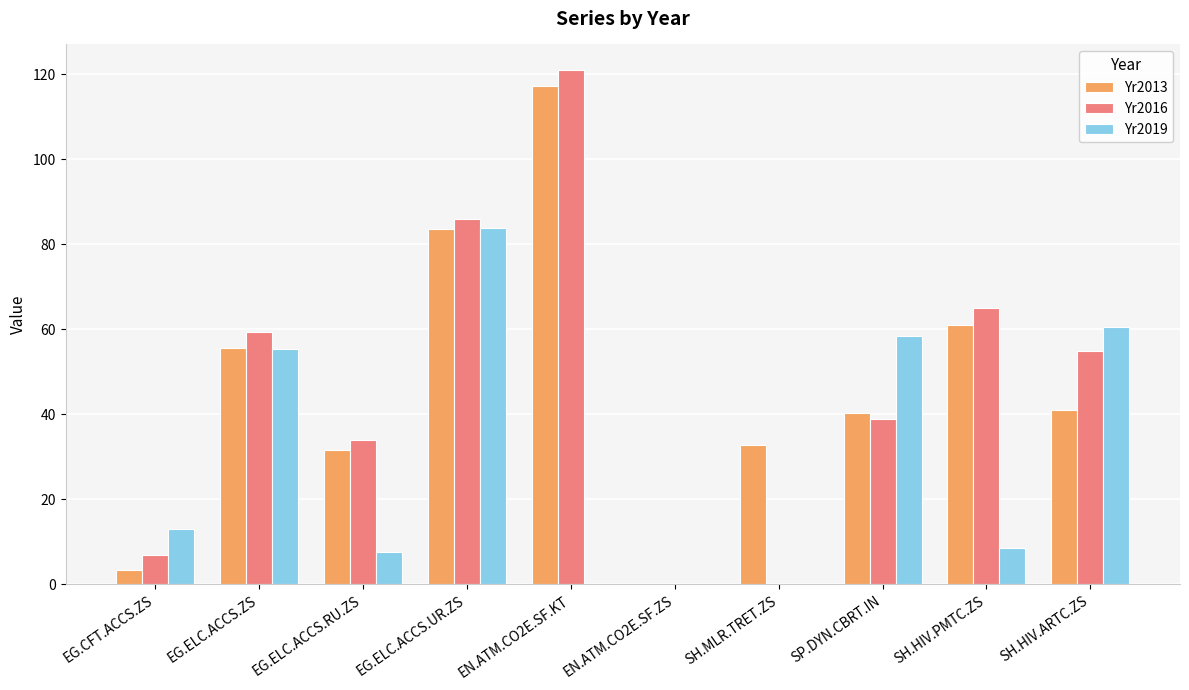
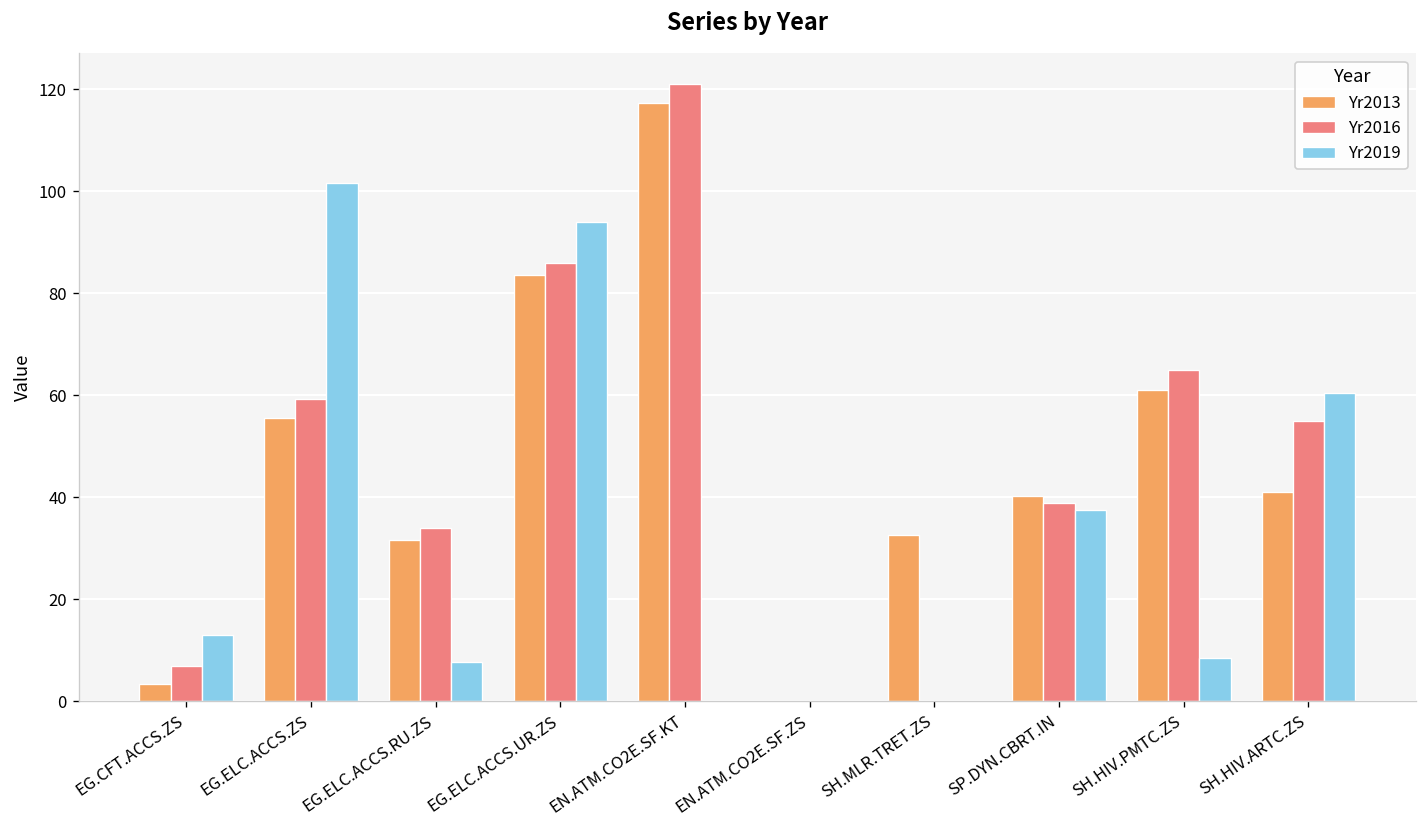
Yr2019, EG.ELC.ACCS.ZS: 55 -> 102
Yr2019, EG.ELC.ACCS.UR.ZS: 84 -> 94
Yr2019, SP.DYN.CBRT.IN: 58 -> 37
